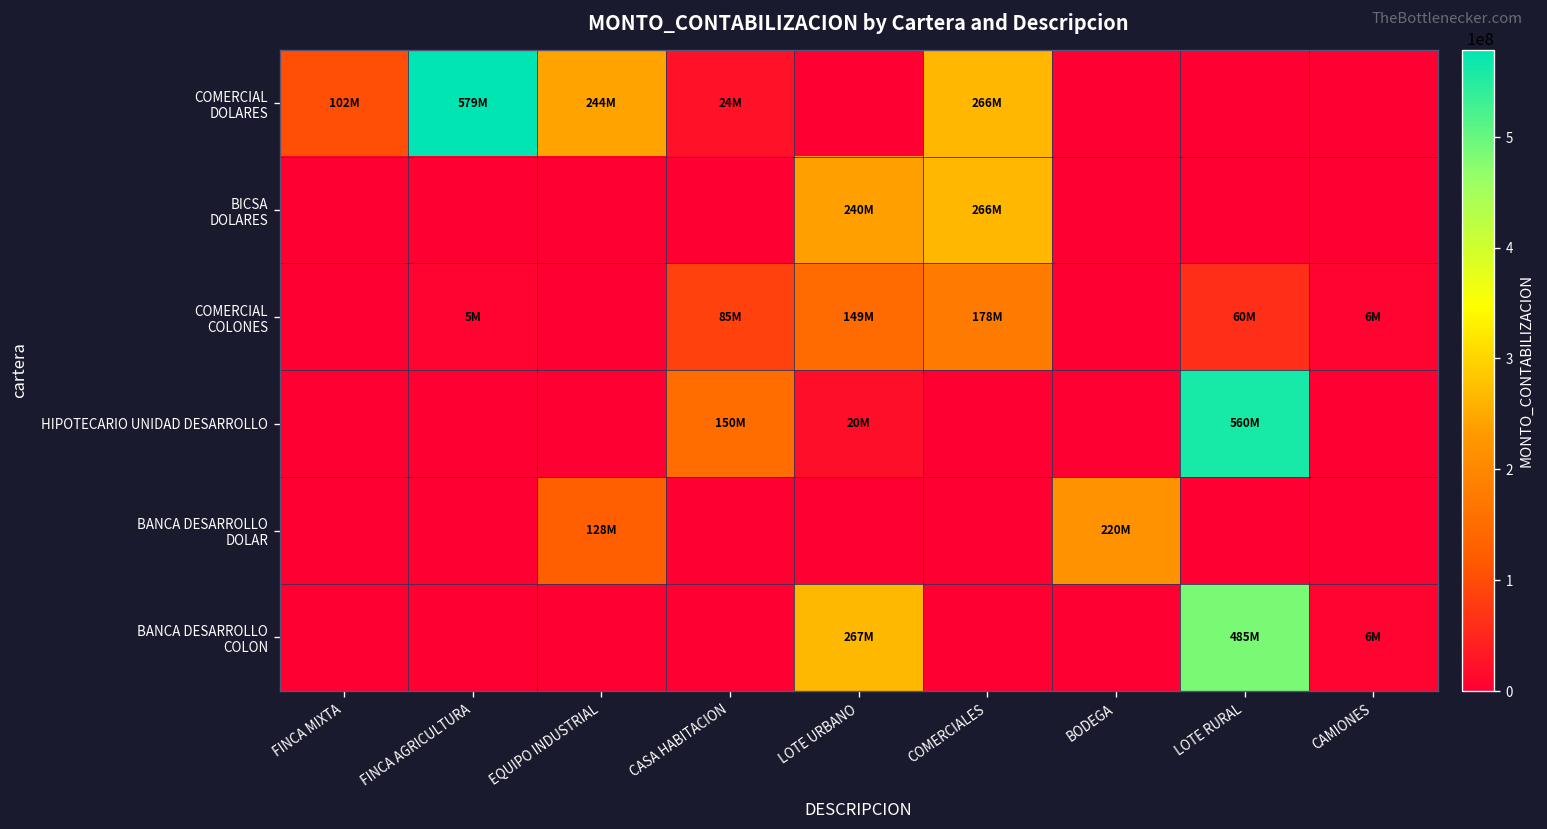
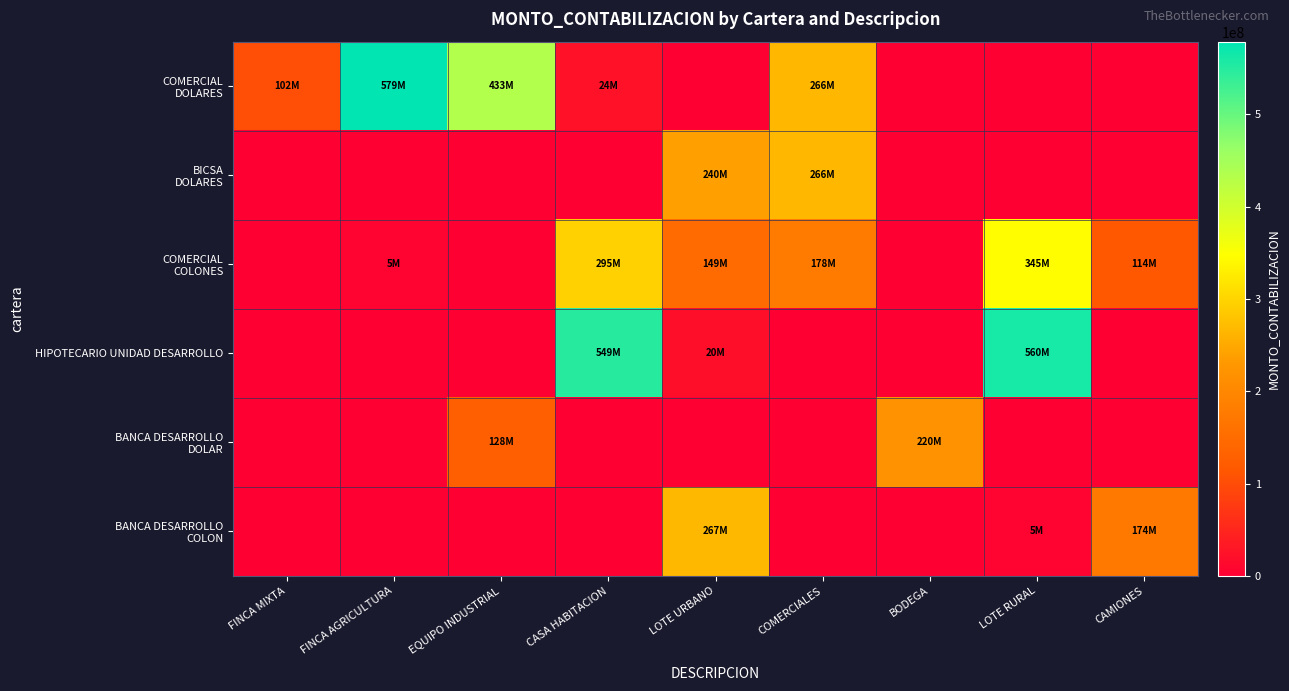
COMERCIAL DOLARES, EQUIPO INDUSTRIAL: 244M -> 433M
COMERCIAL COLONES, CASA HABITACION: 85M -> 295M
COMERCIAL COLONES, LOTE RURAL: 60M -> 345M
COMERCIAL COLONES, CAMIONES: 6M -> 114M
HIPOTECARIO UNIDAD DESARROLLO, CASA HABITACION: 150M -> 549M
BANCA DESARROLLO COLON, LOTE RURAL: 485M -> 5M
BANCA DESARROLLO COLON, CAMIONES: 6M -> 174M
